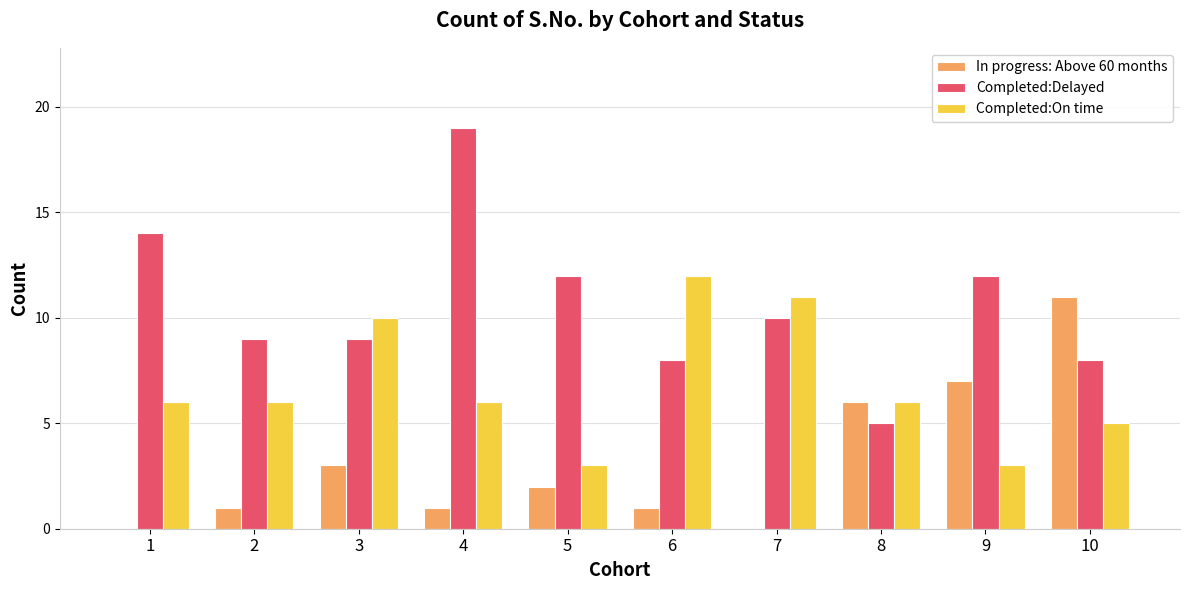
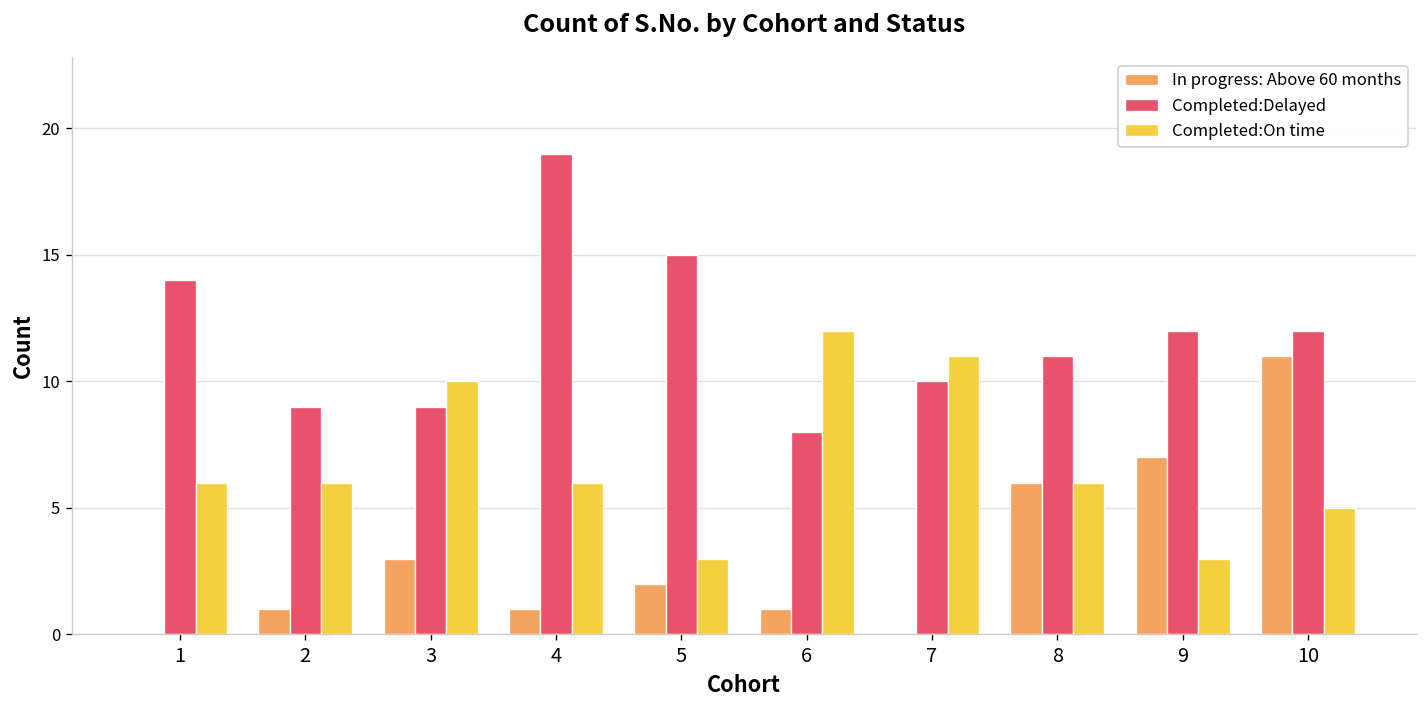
Completed:Delayed, 5: 12 -> 15
Completed:Delayed, 8: 5 -> 11
Completed:Delayed, 10: 8 -> 12
